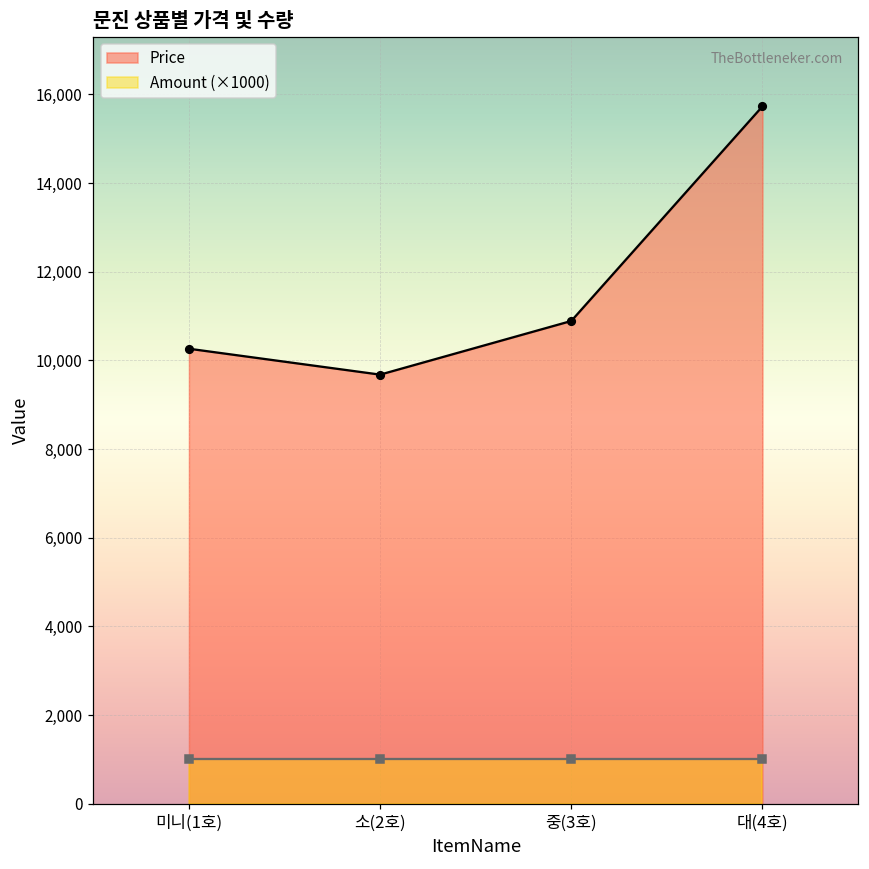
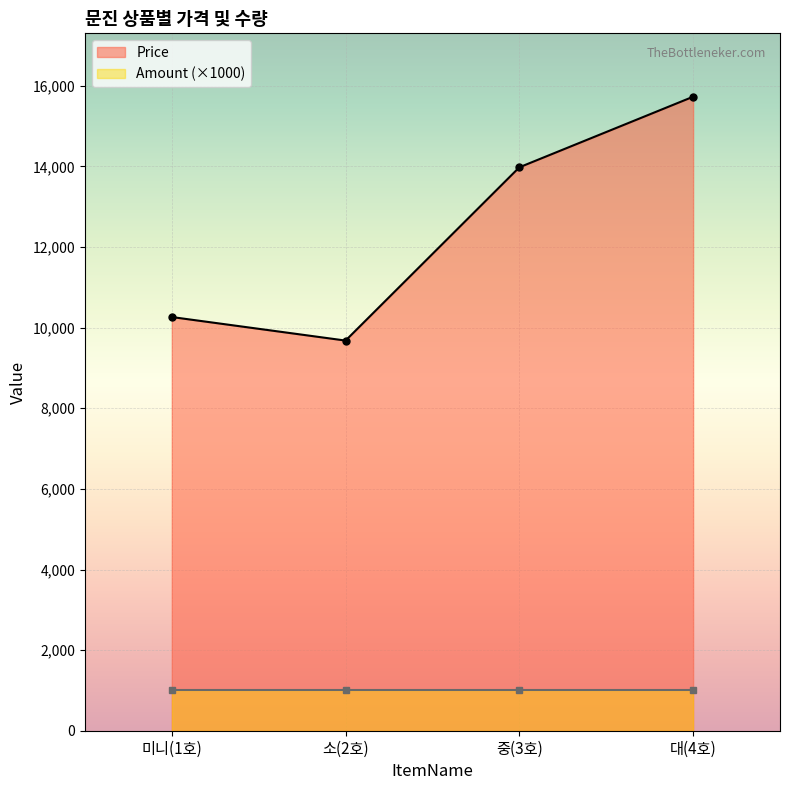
Price, 중(3호): 10,900 -> 14,000
